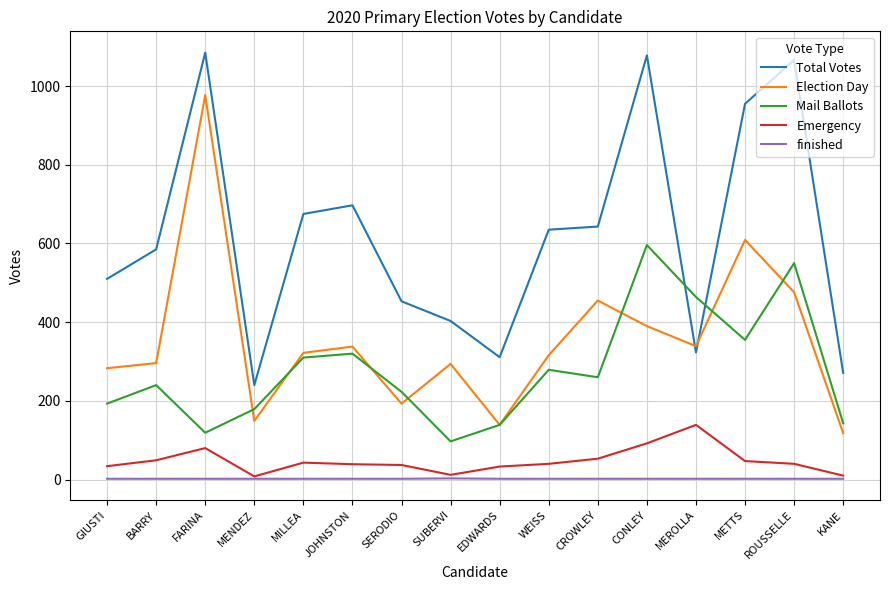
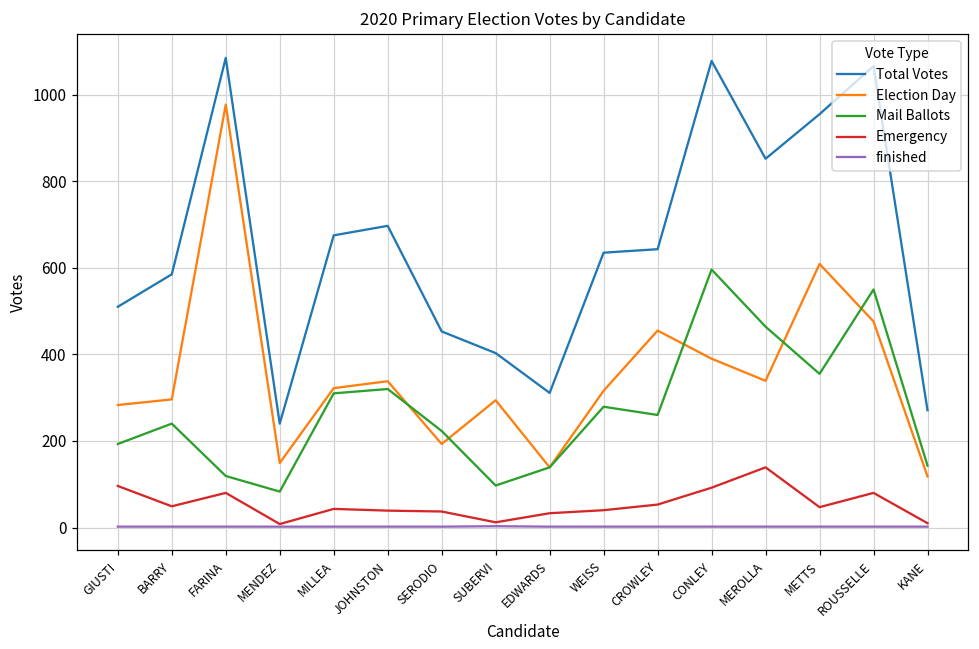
Emergency, GIUSTI: 30 -> 100
Mail Ballots, MENDEZ: 180 -> 80
Total Votes, MEROLLA: 320 -> 850
Emergency, ROUSSELLE: 40 -> 80
